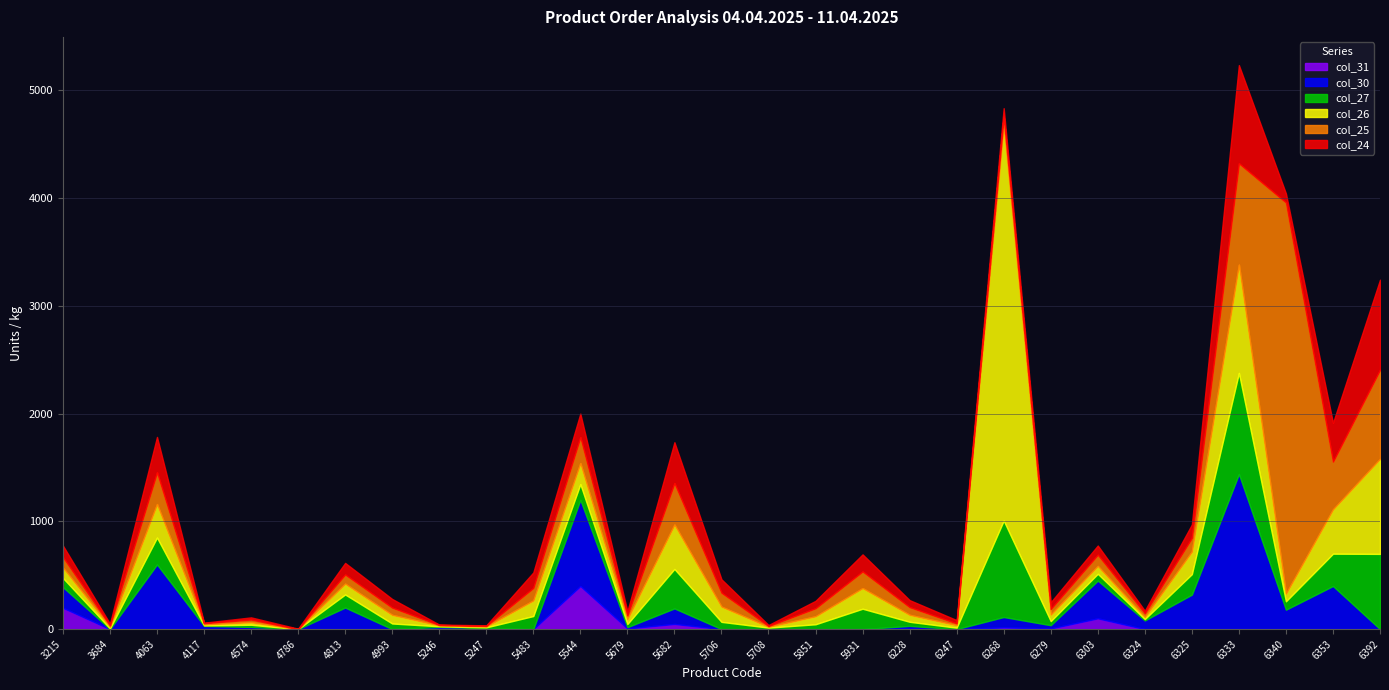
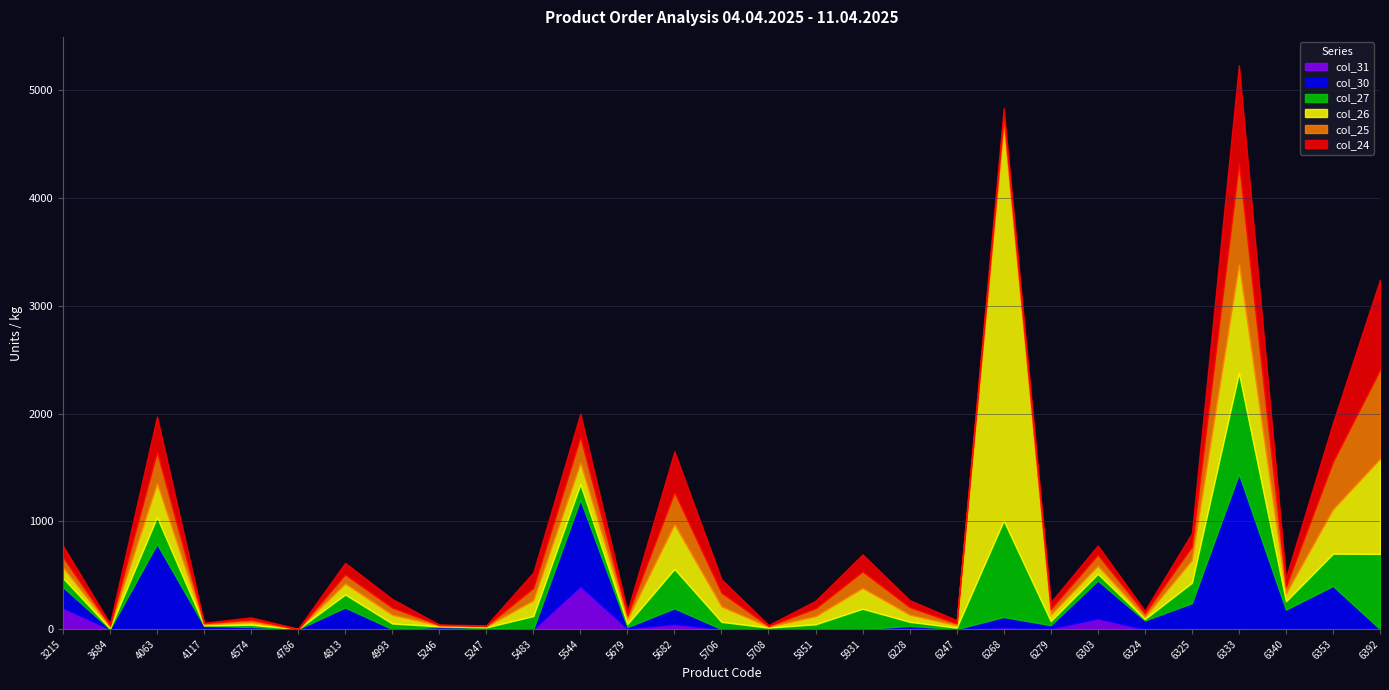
col_30, 4063: 600 -> 790
col_25, 5682: 380 -> 300
col_30, 6325: 320 -> 240
col_25, 6340: 3630 -> 60
